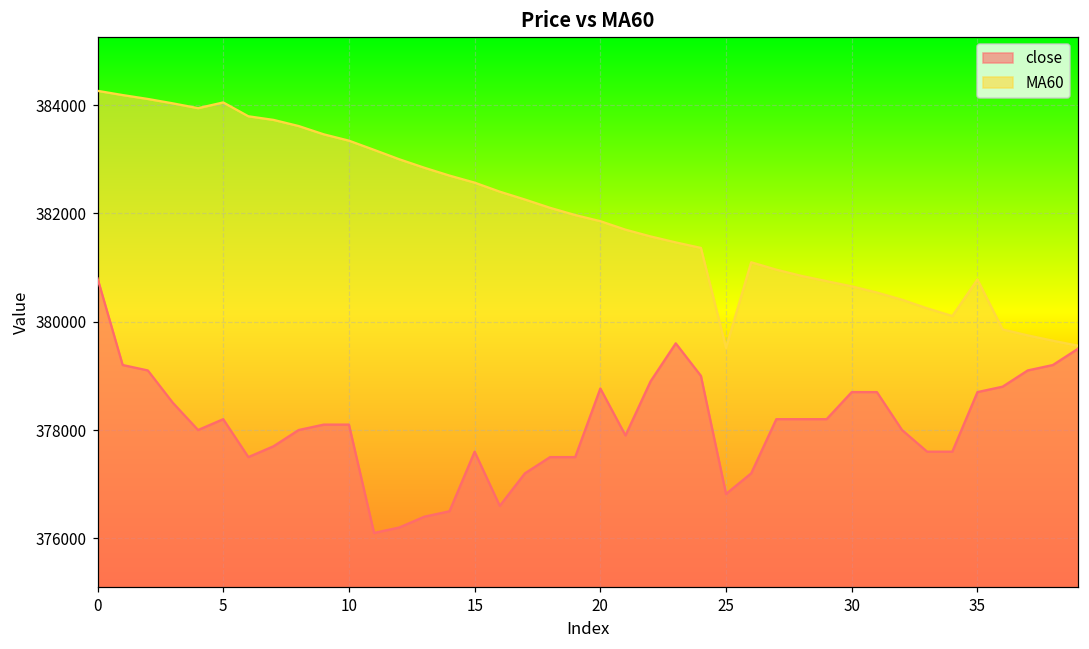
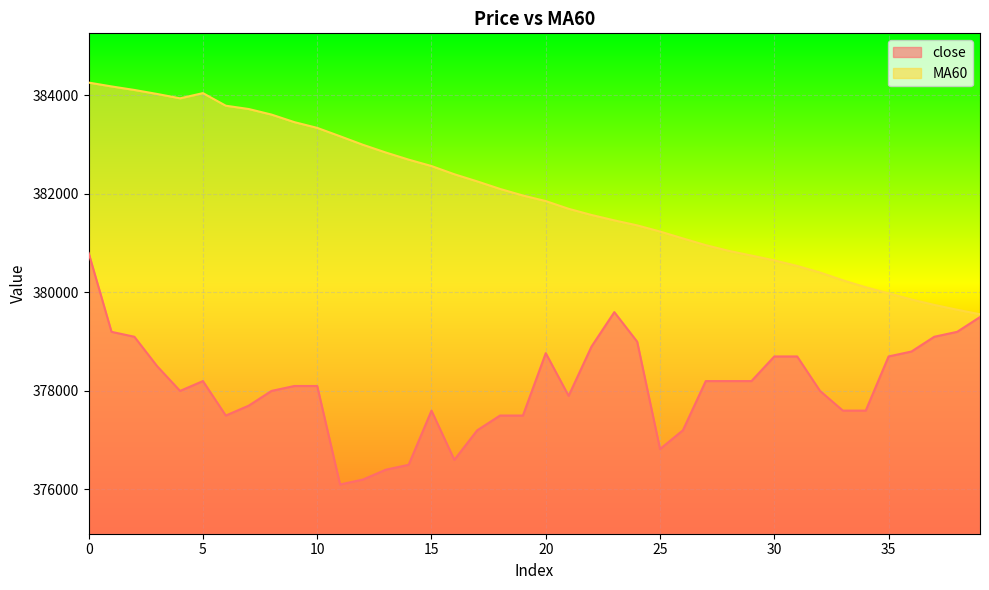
MA60, 25: 379500 -> 381200
MA60, 35: 380800 -> 380000
